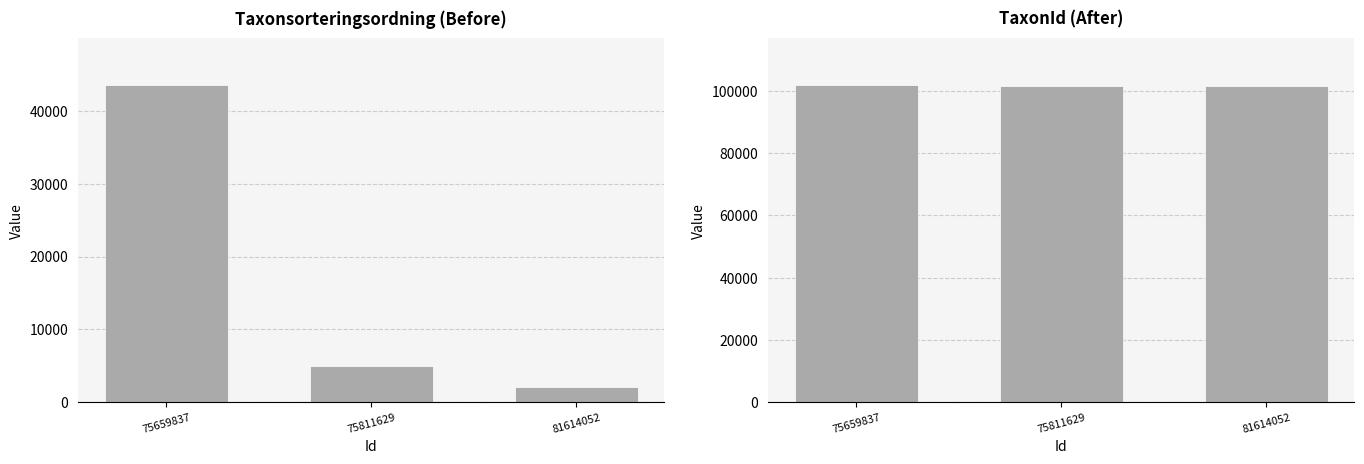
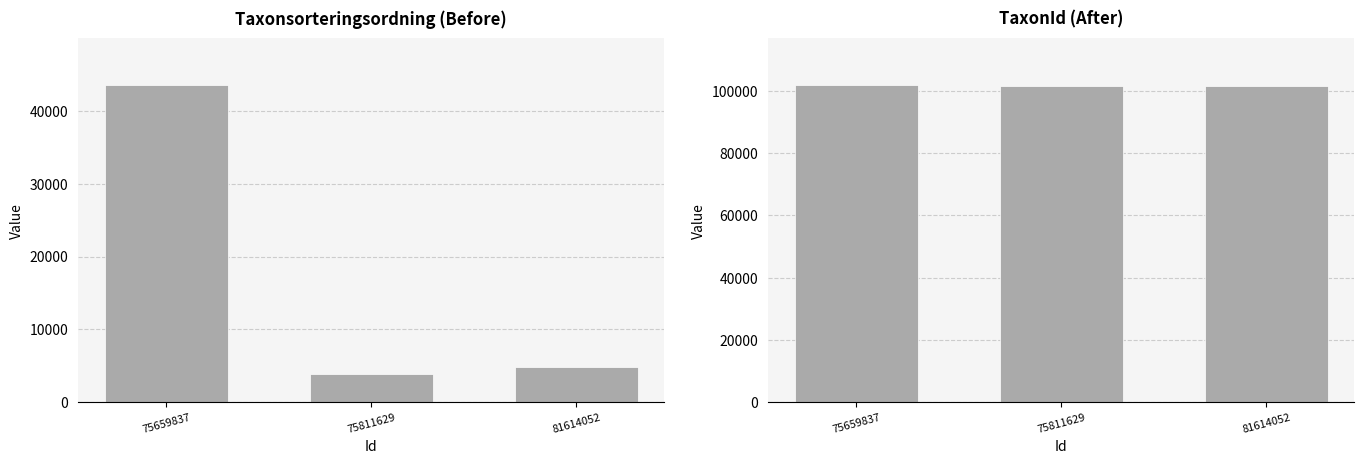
Taxonsorteringsordning (Before), 75811629: 5000 -> 4000
Taxonsorteringsordning (Before), 81614052: 2000 -> 5000
